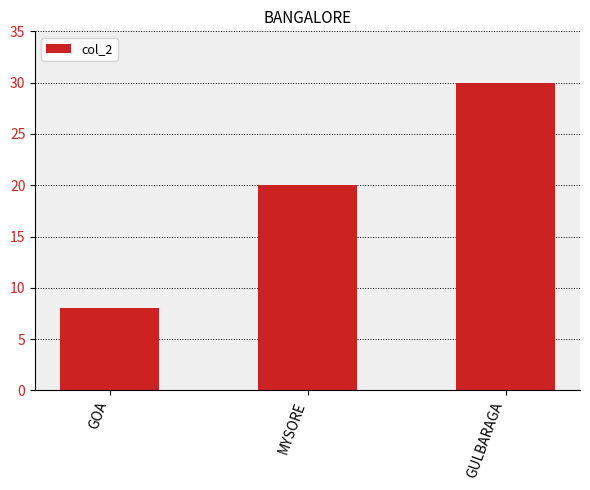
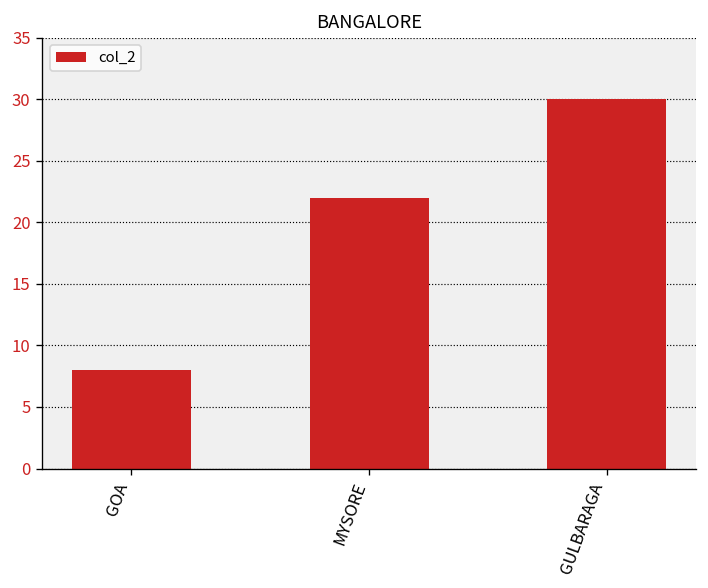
MYSORE: 20 -> 22
